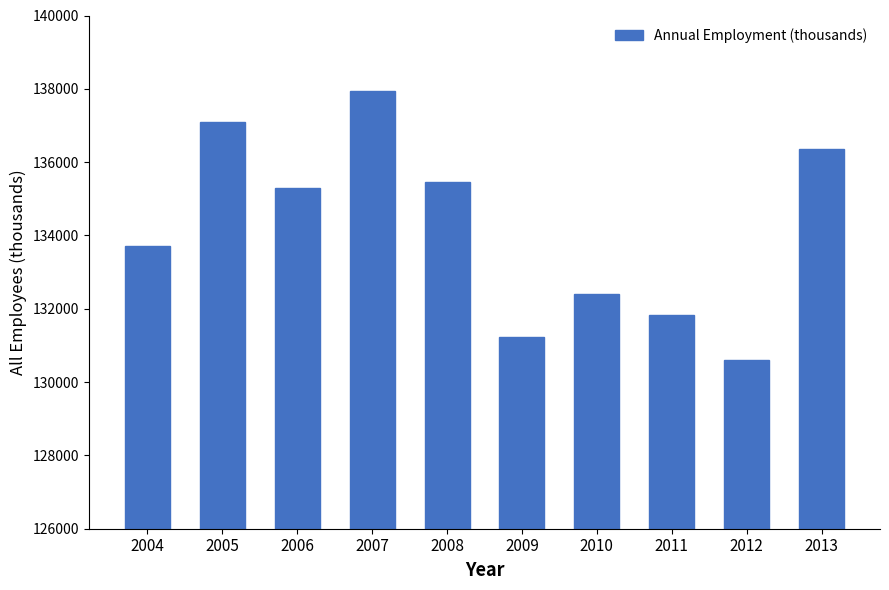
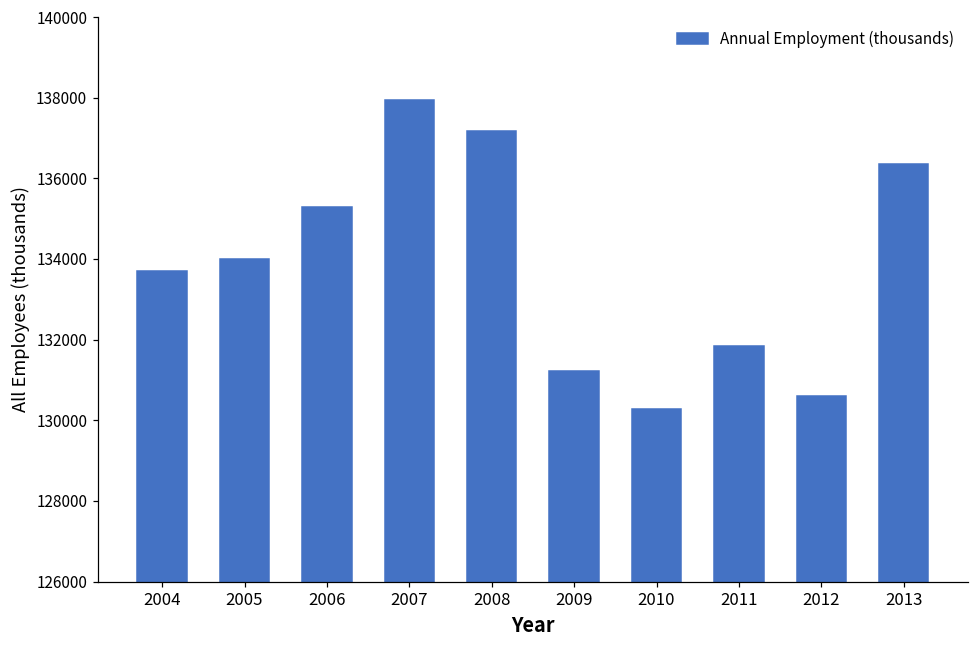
2005: 137100 -> 134000
2008: 135400 -> 137200
2010: 132400 -> 130300
